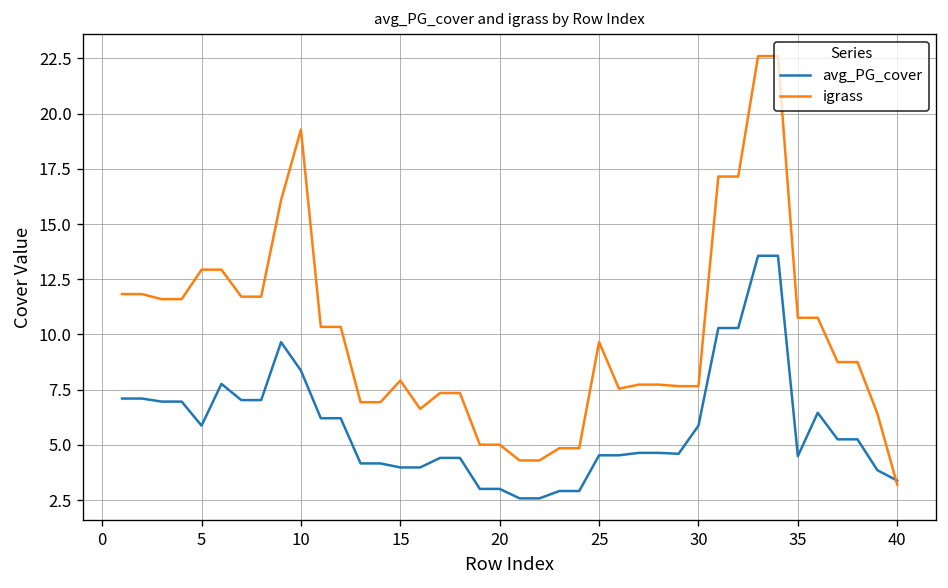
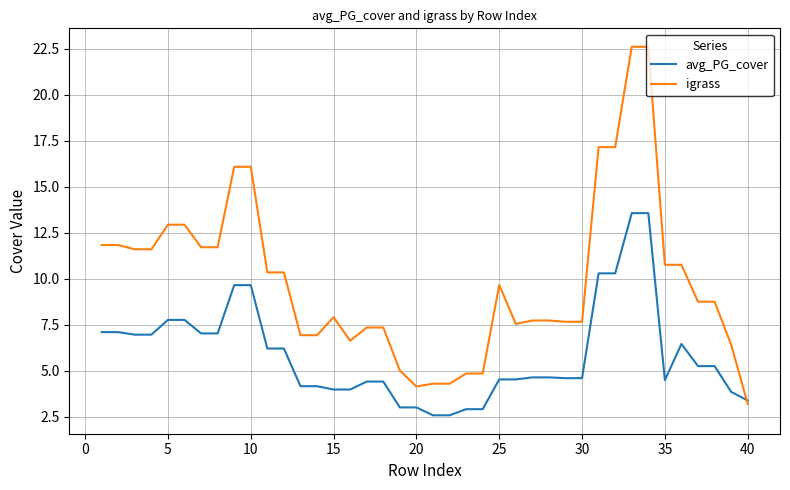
avg_PG_cover, 5: 5.9 -> 7.8
avg_PG_cover, 10: 8.4 -> 9.6
igrass, 10: 19.3 -> 16.1
igrass, 20: 5.0 -> 4.1
avg_PG_cover, 30: 5.9 -> 4.6
